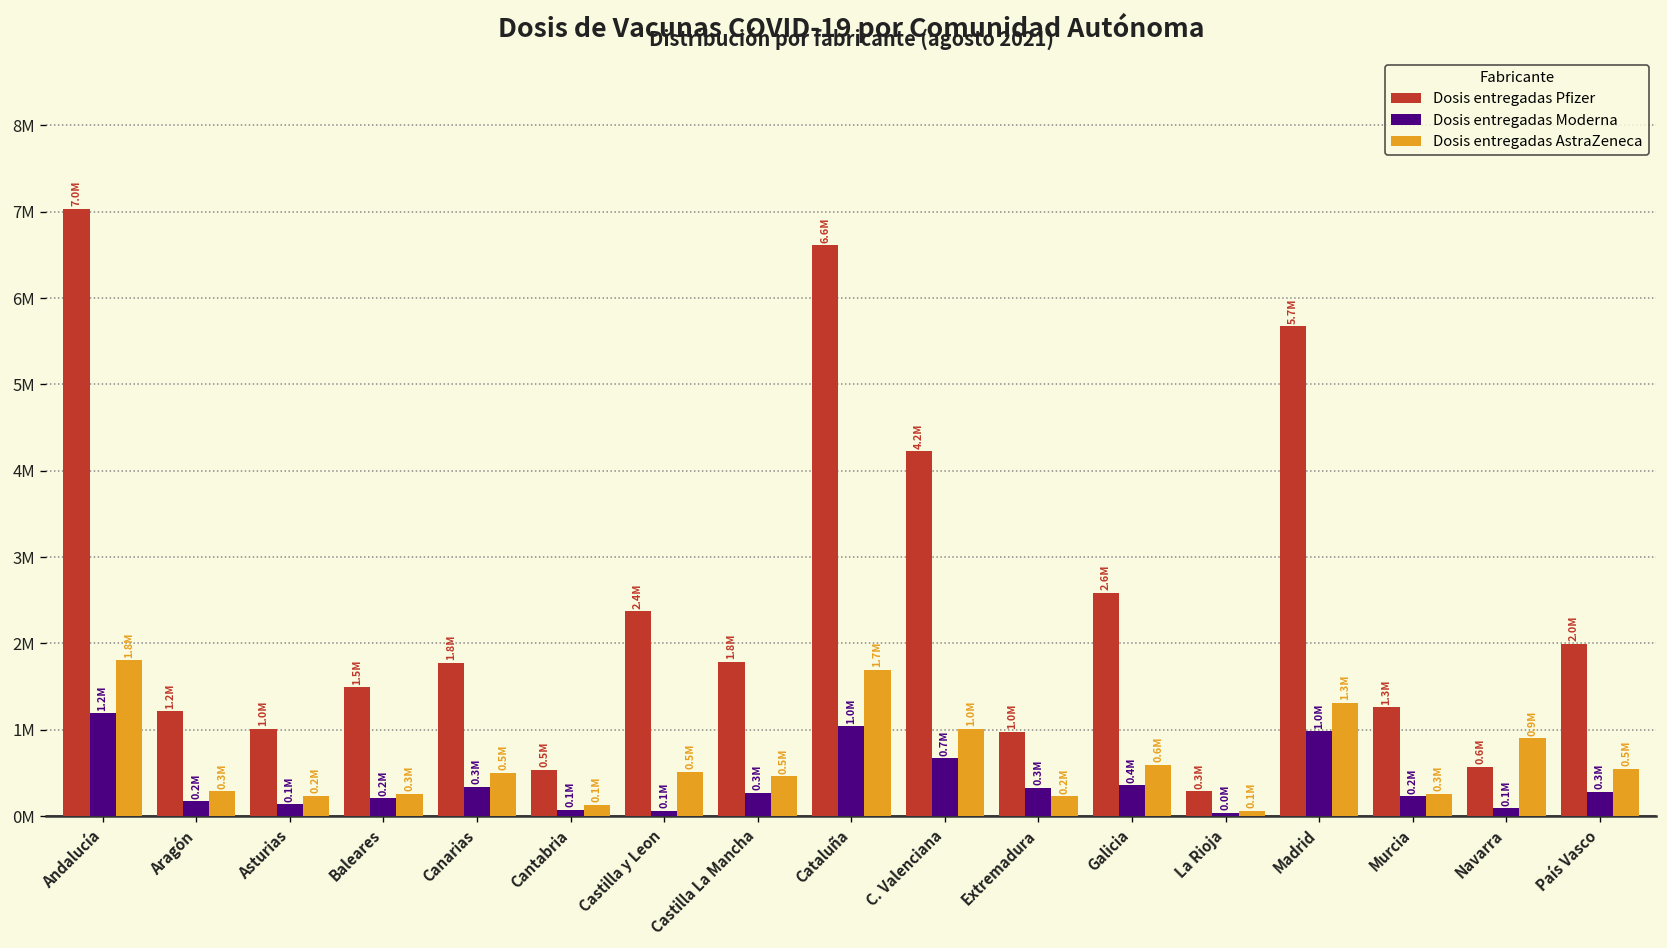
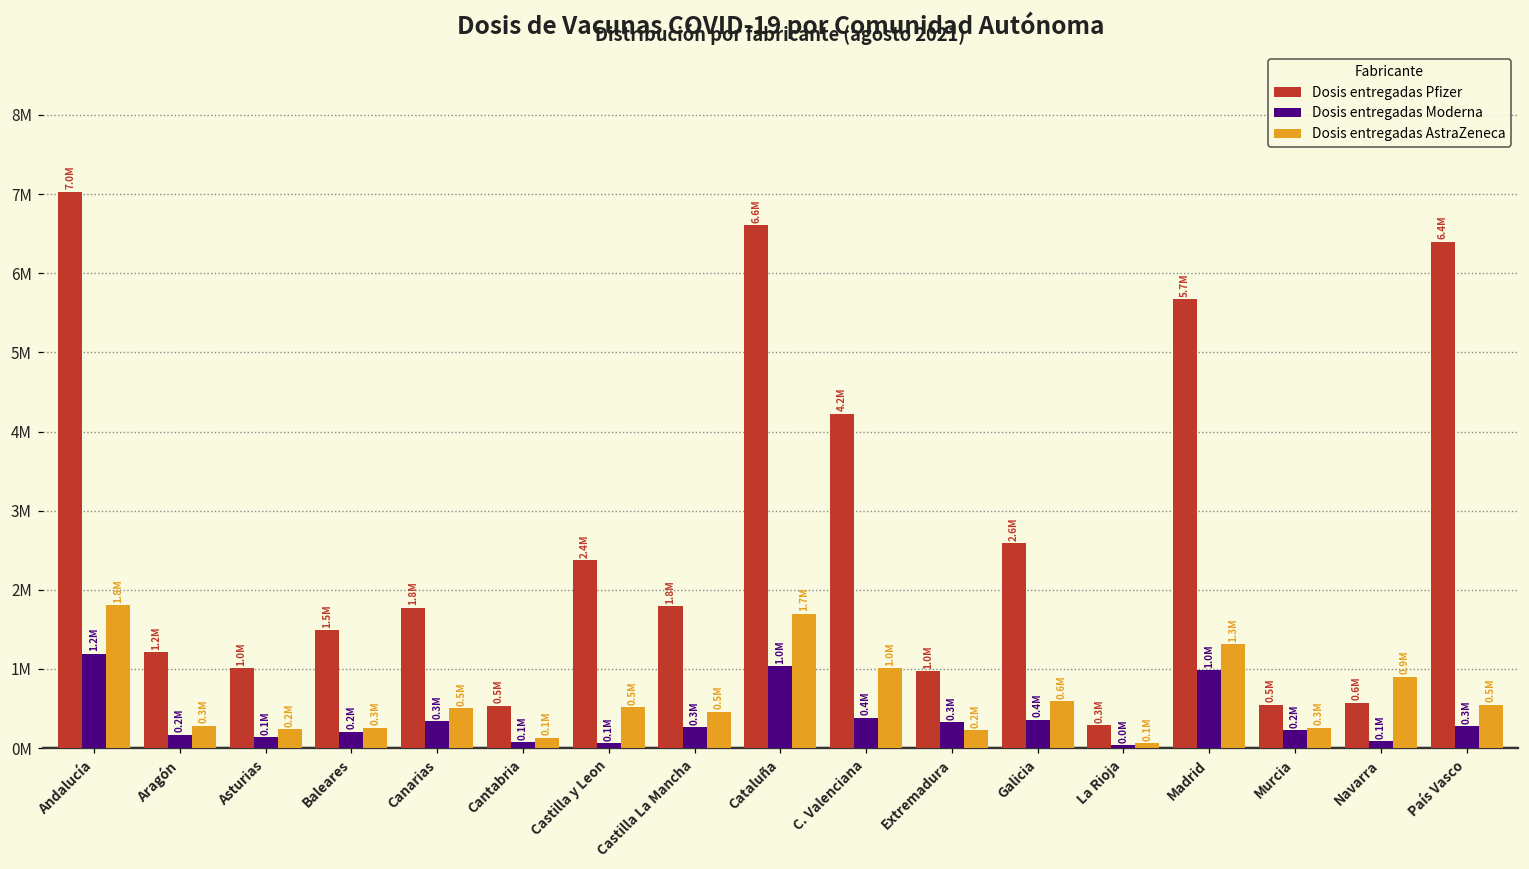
Dosis entregadas Moderna, C. Valenciana: 0.7M -> 0.4M
Dosis entregadas Pfizer, Murcia: 1.3M -> 0.5M
Dosis entregadas Pfizer, País Vasco: 2.0M -> 6.4M
